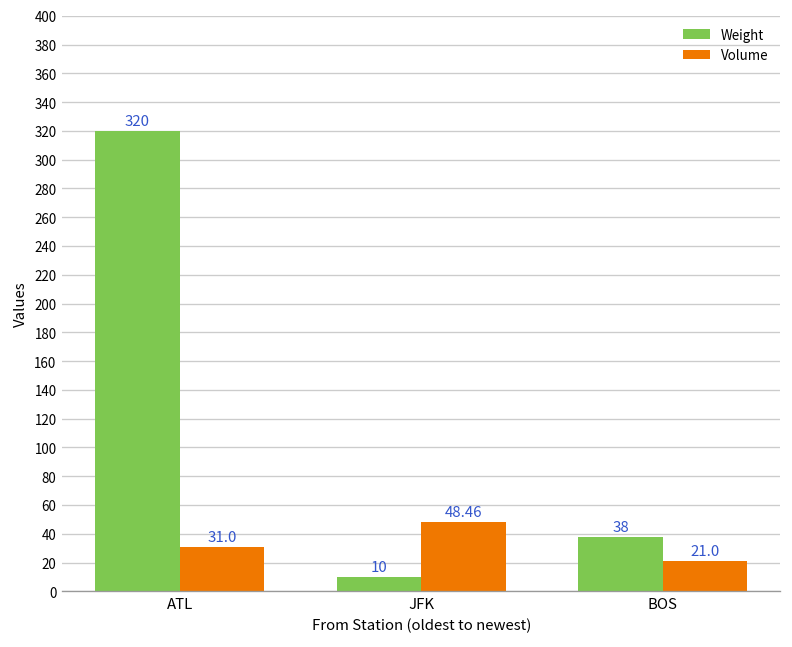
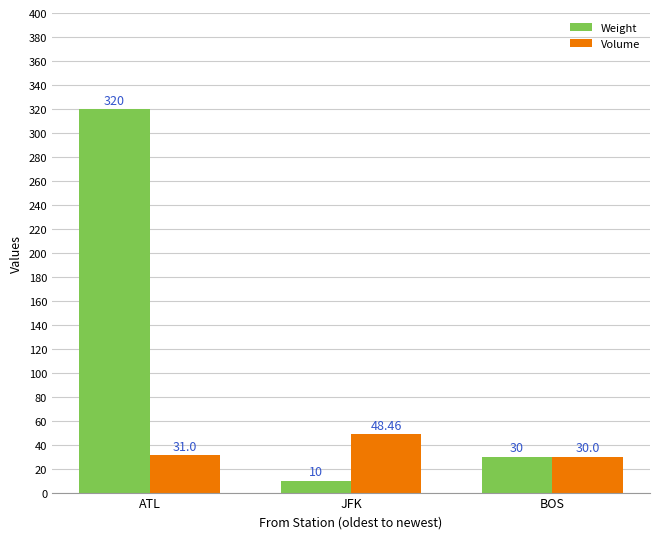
Weight, BOS: 38 -> 30
Volume, BOS: 21.0 -> 30.0
